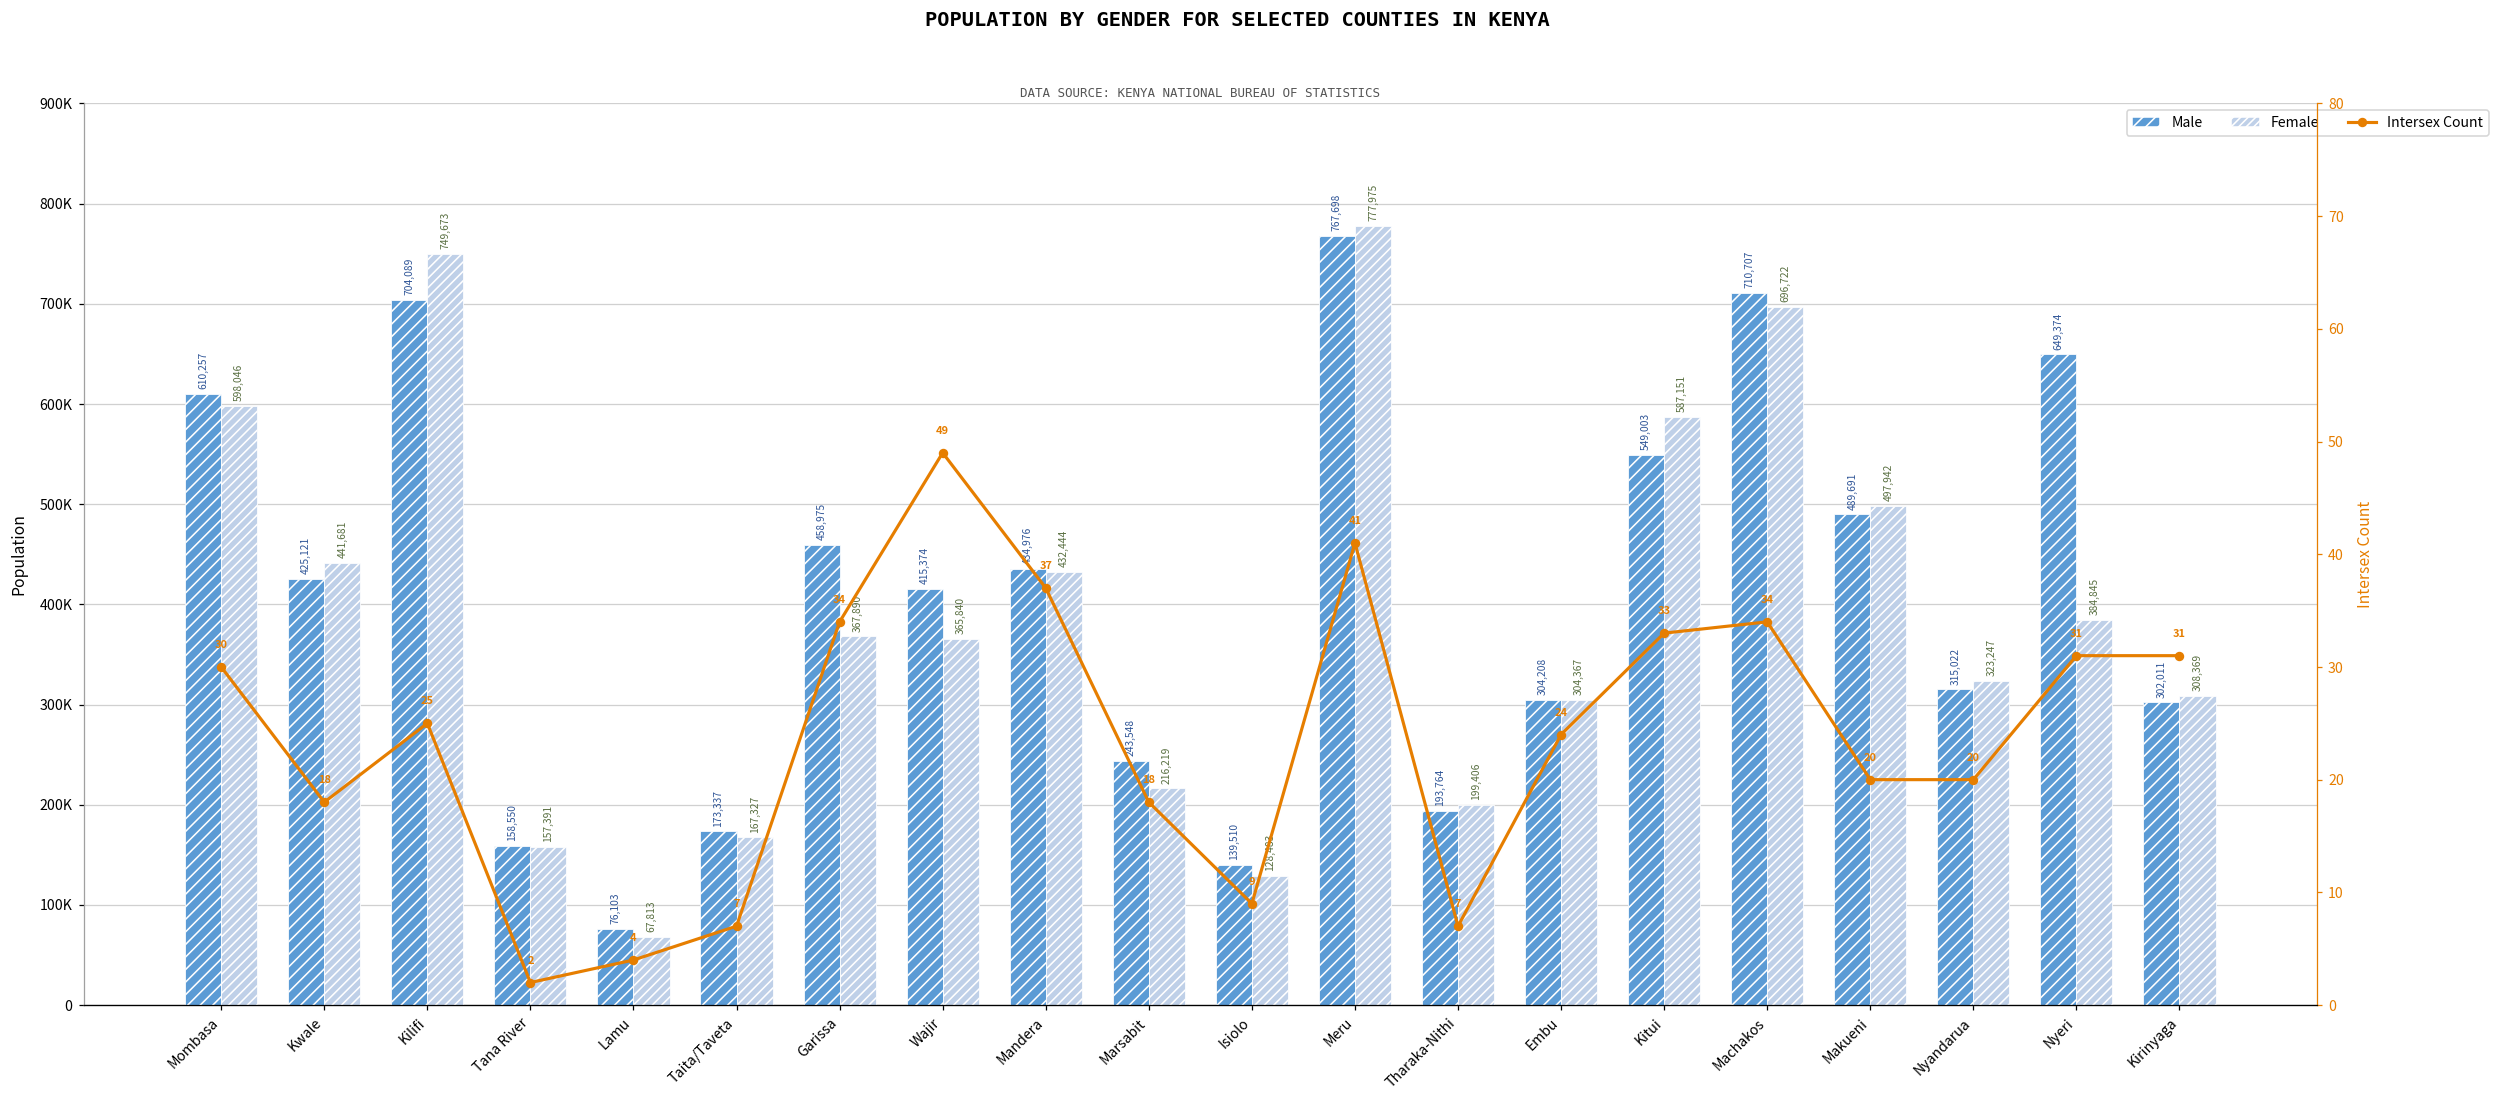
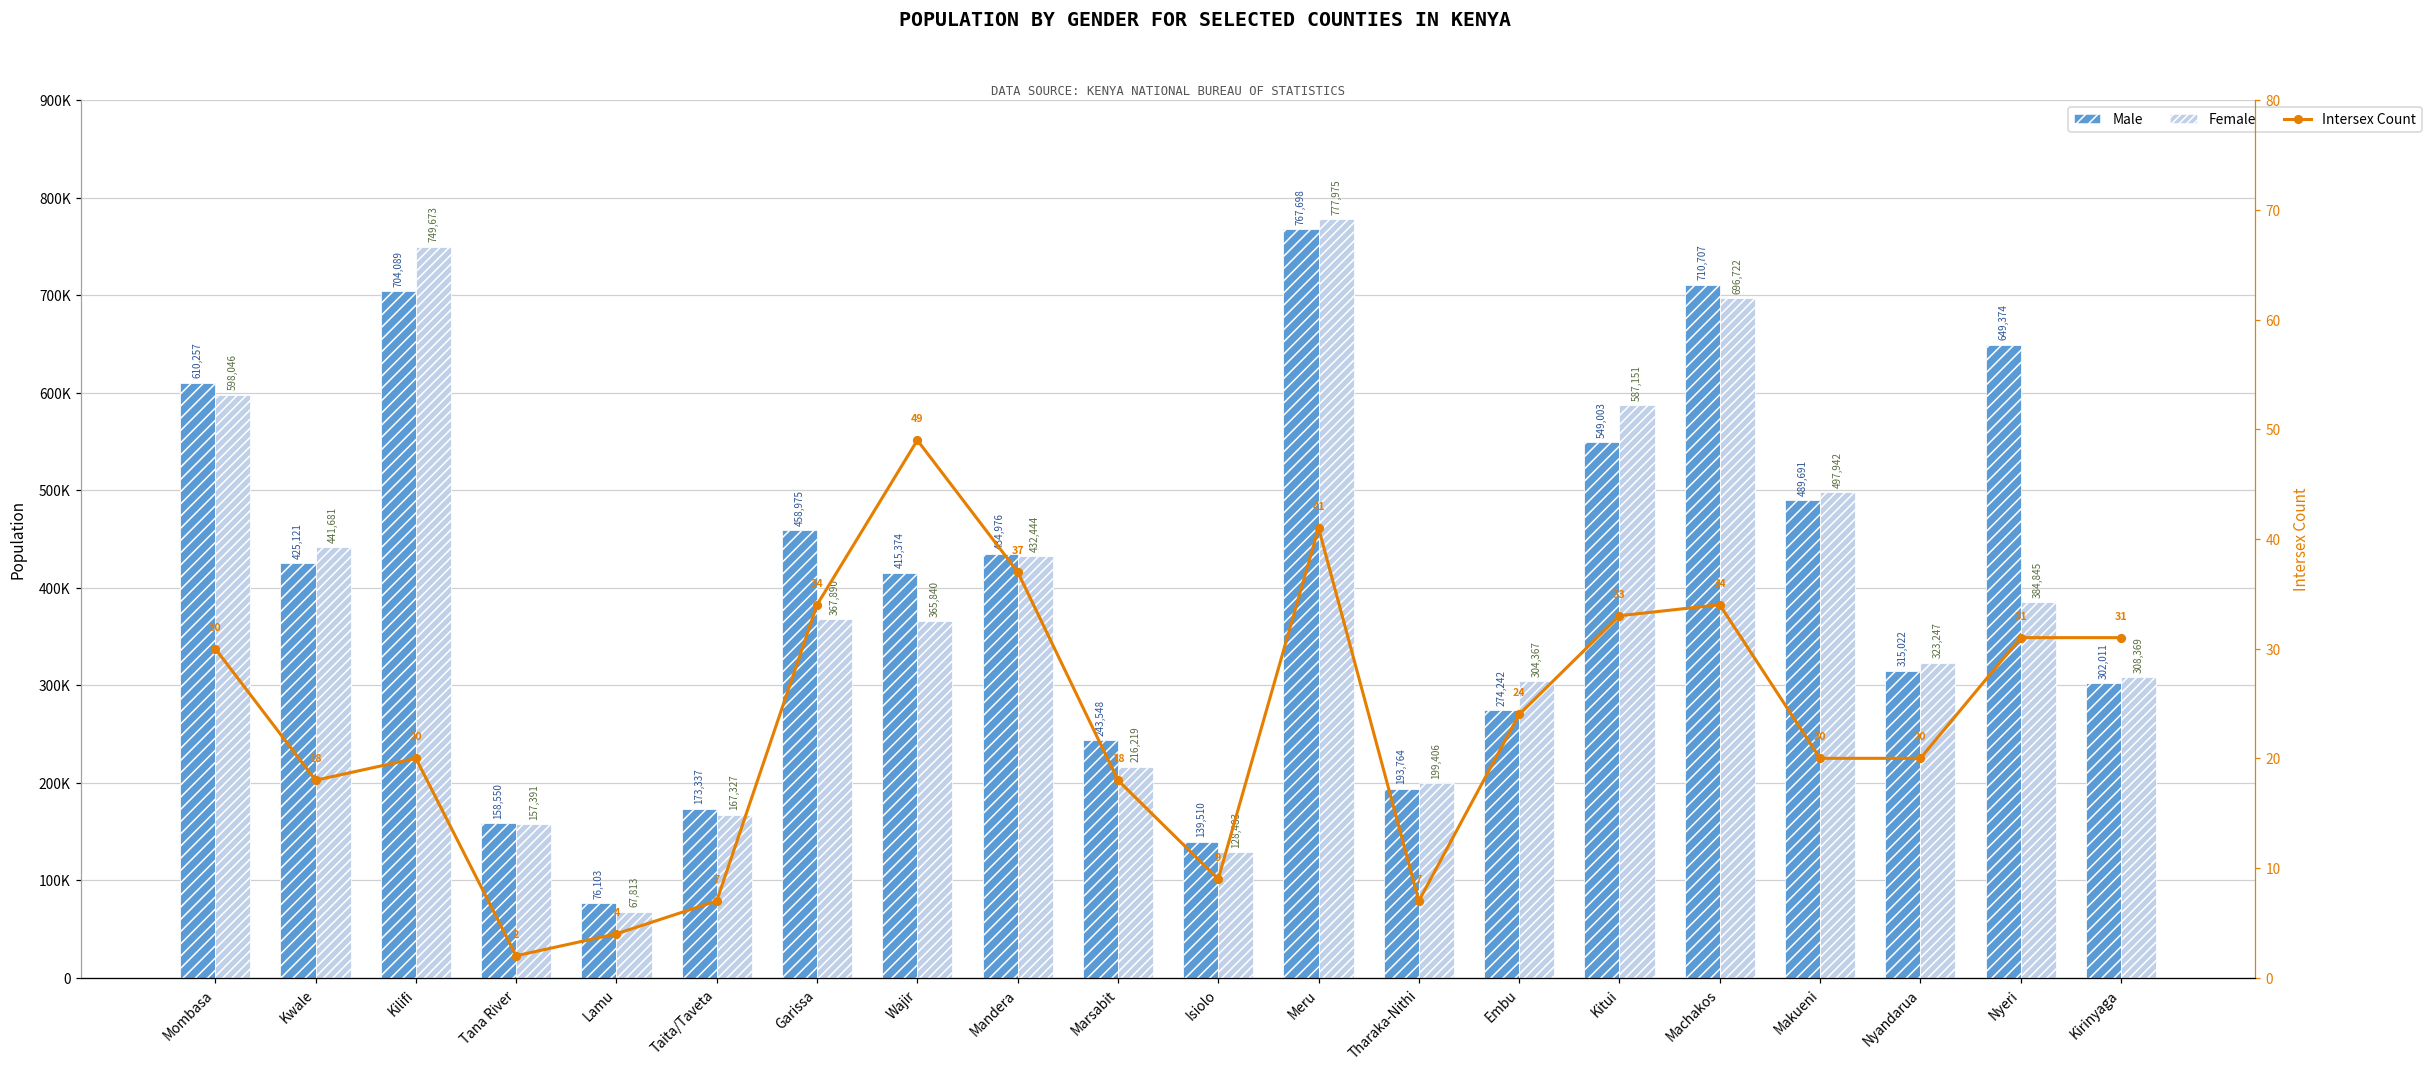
Male, Embu: 304,208 -> 274,242
Intersex Count, Kilifi: 25 -> 20
